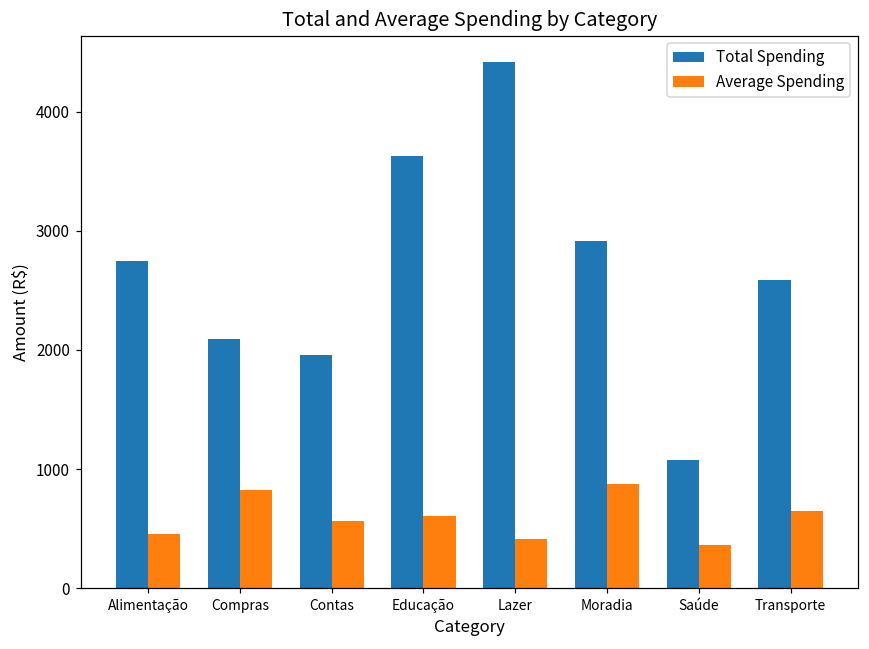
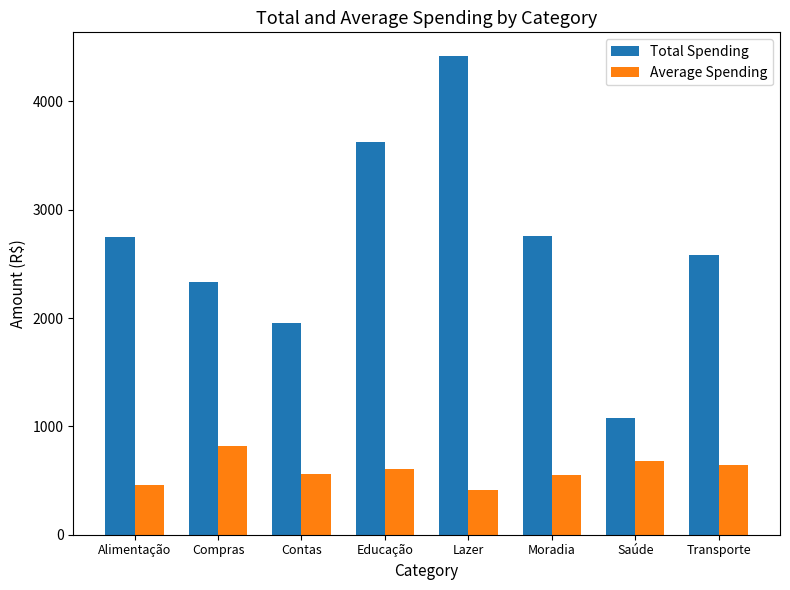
Total Spending, Compras: 2090 -> 2330
Total Spending, Moradia: 2920 -> 2760
Average Spending, Moradia: 880 -> 550
Average Spending, Saúde: 360 -> 680
